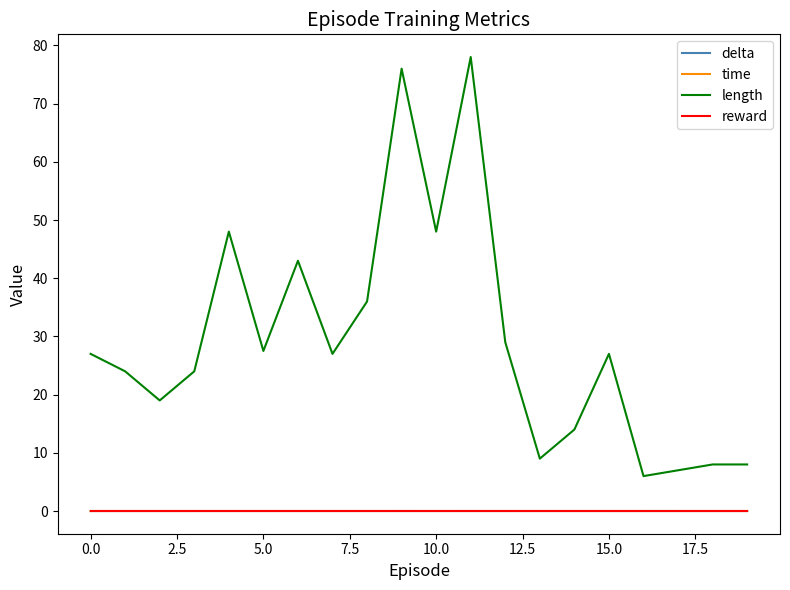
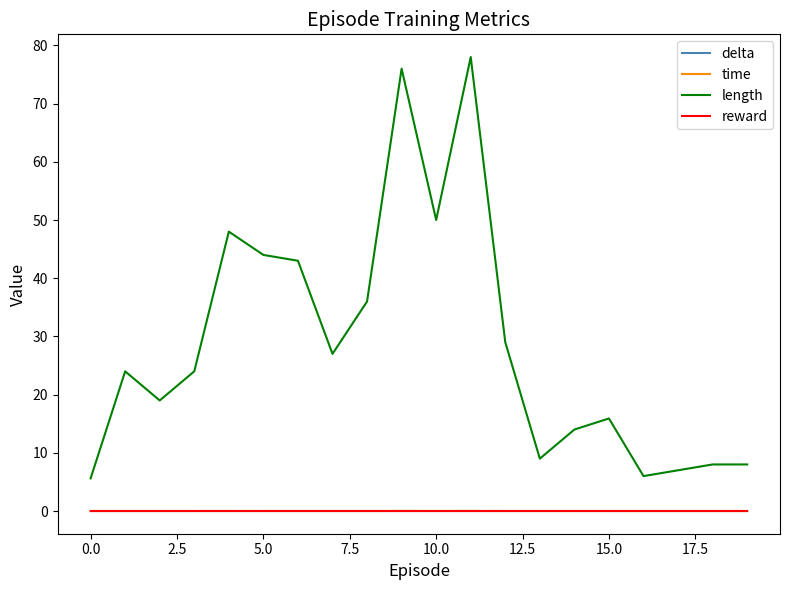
length, 0.0: 27 -> 6
length, 5.0: 28 -> 44
length, 10.0: 48 -> 50
length, 15.0: 27 -> 16
